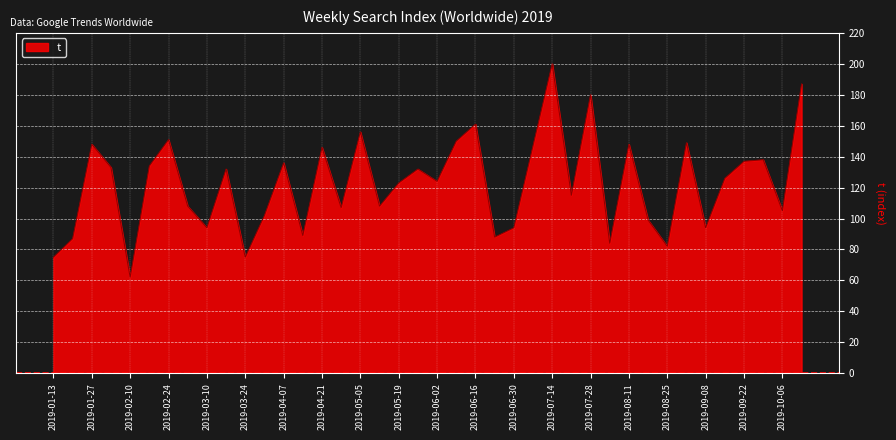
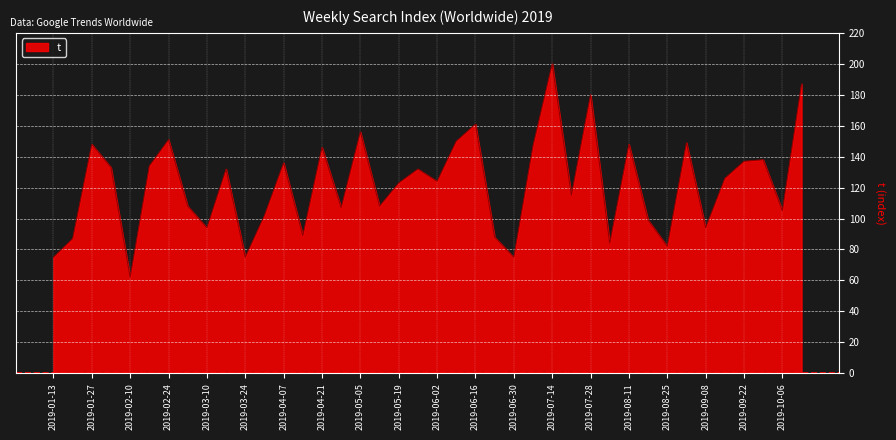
2019-06-30: 94 -> 75
